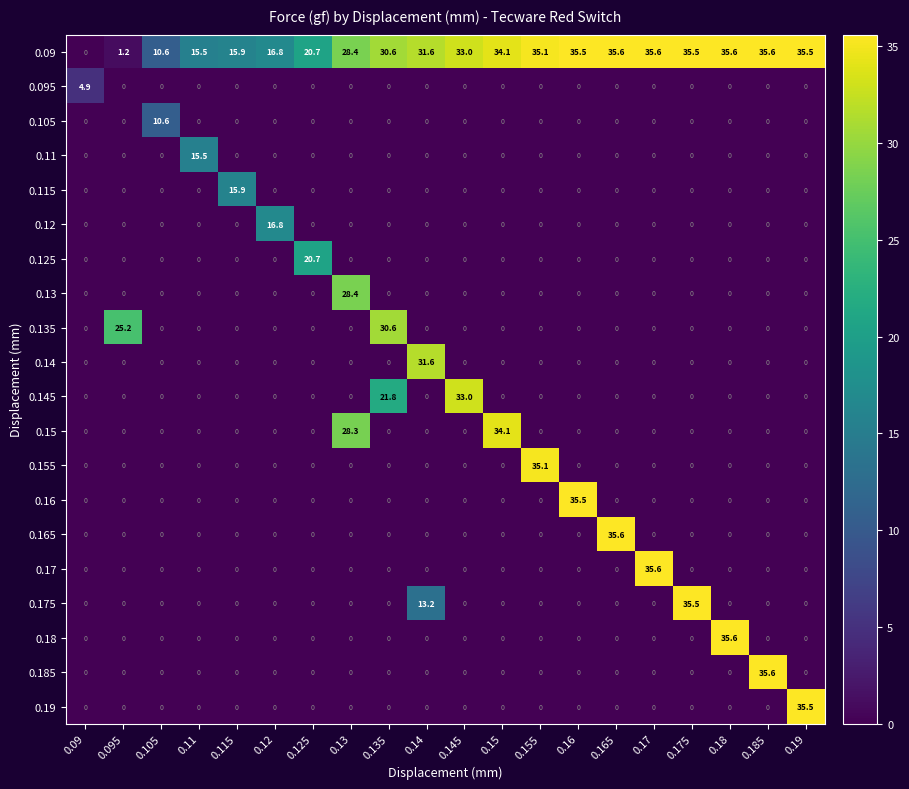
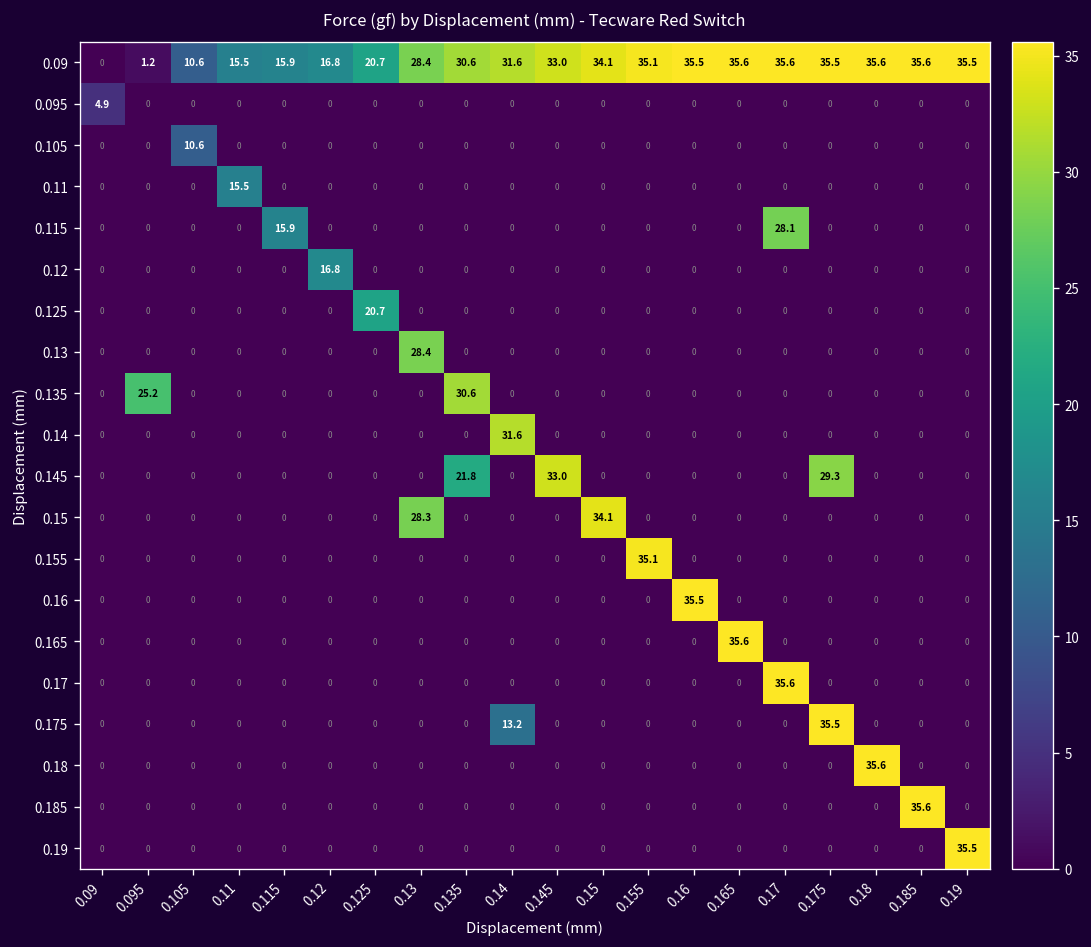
0.115, 0.17: 0 -> 28.1
0.145, 0.175: 0 -> 29.3
